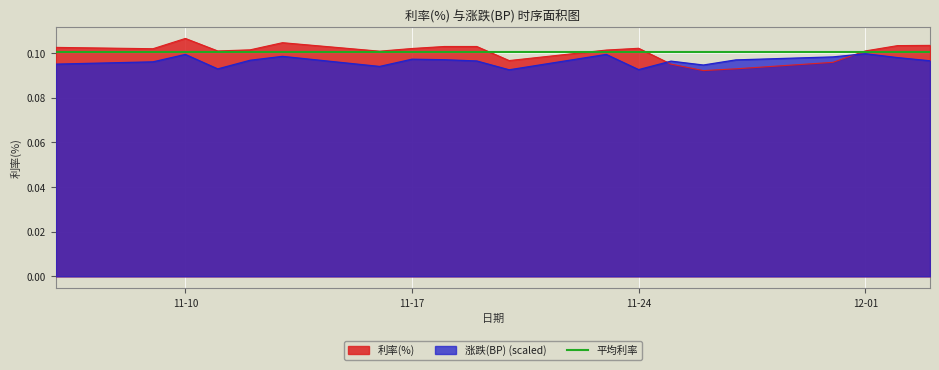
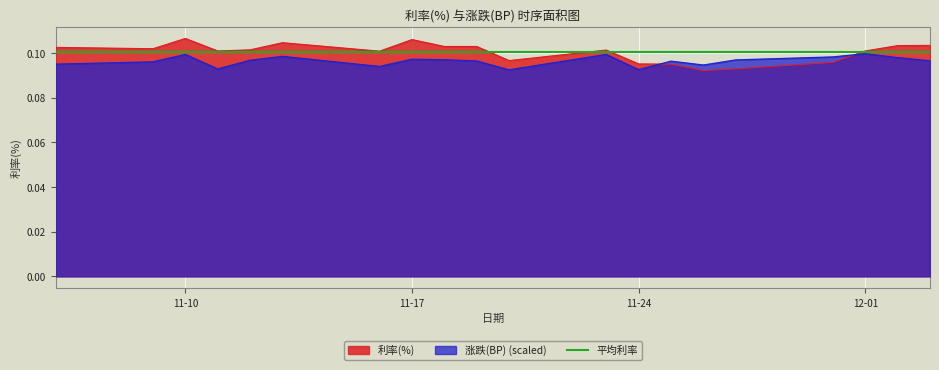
利率(%), 11-17: 0.102 -> 0.106
利率(%), 11-24: 0.102 -> 0.095
